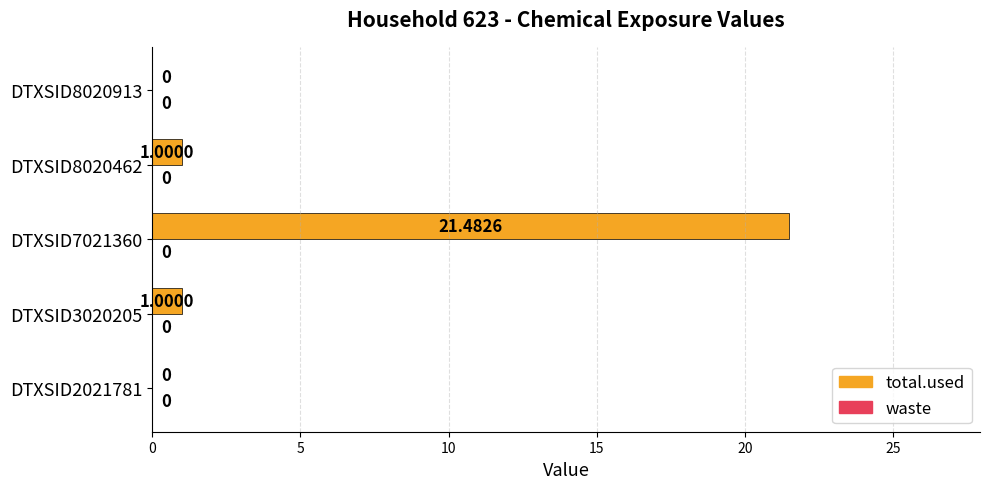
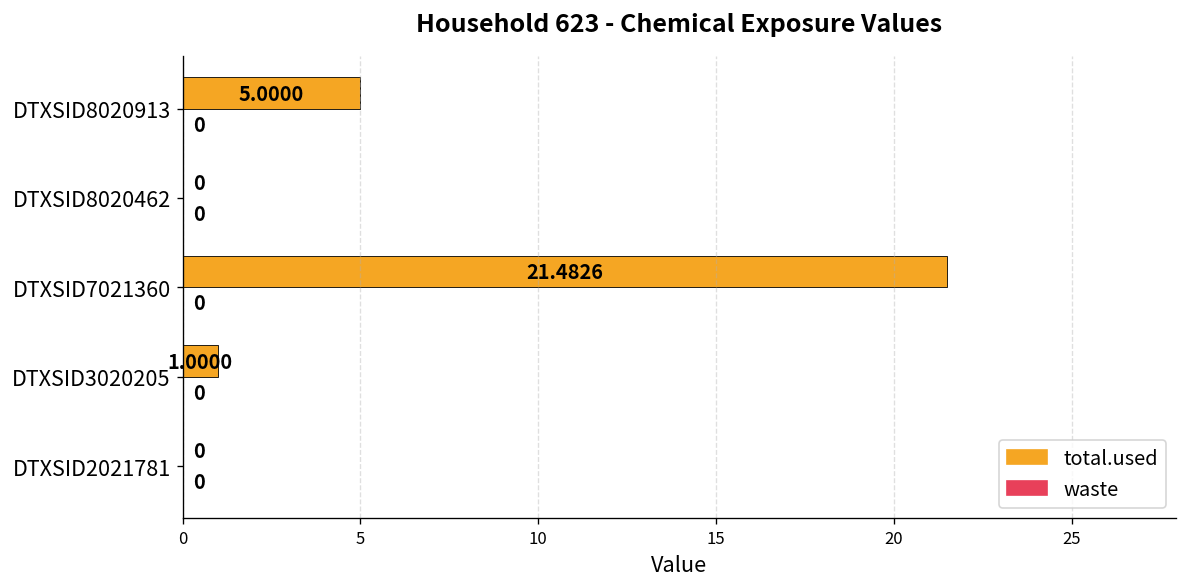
total.used, DTXSID8020913: 0 -> 5.0000
total.used, DTXSID8020462: 1.0000 -> 0
